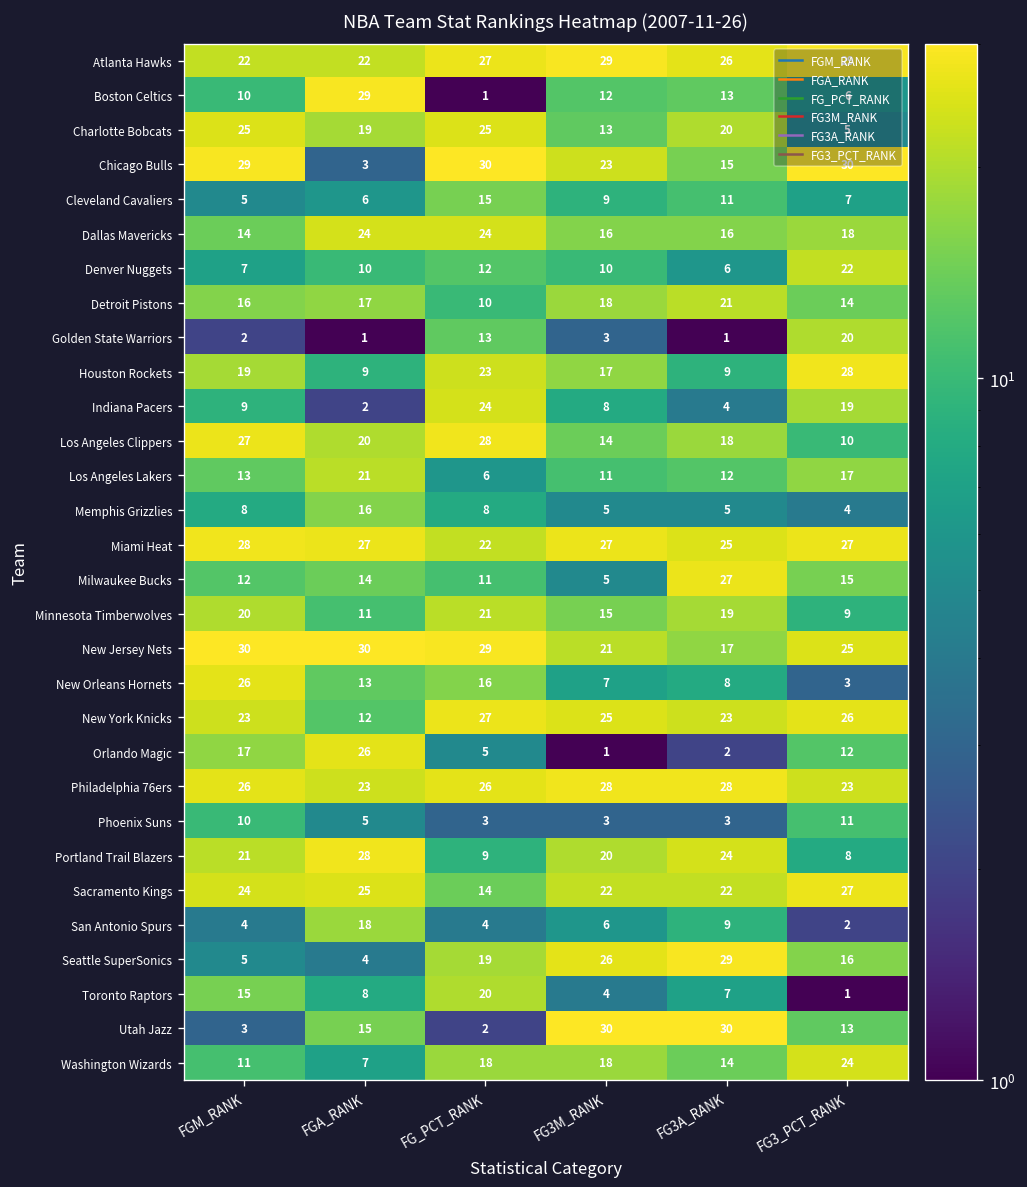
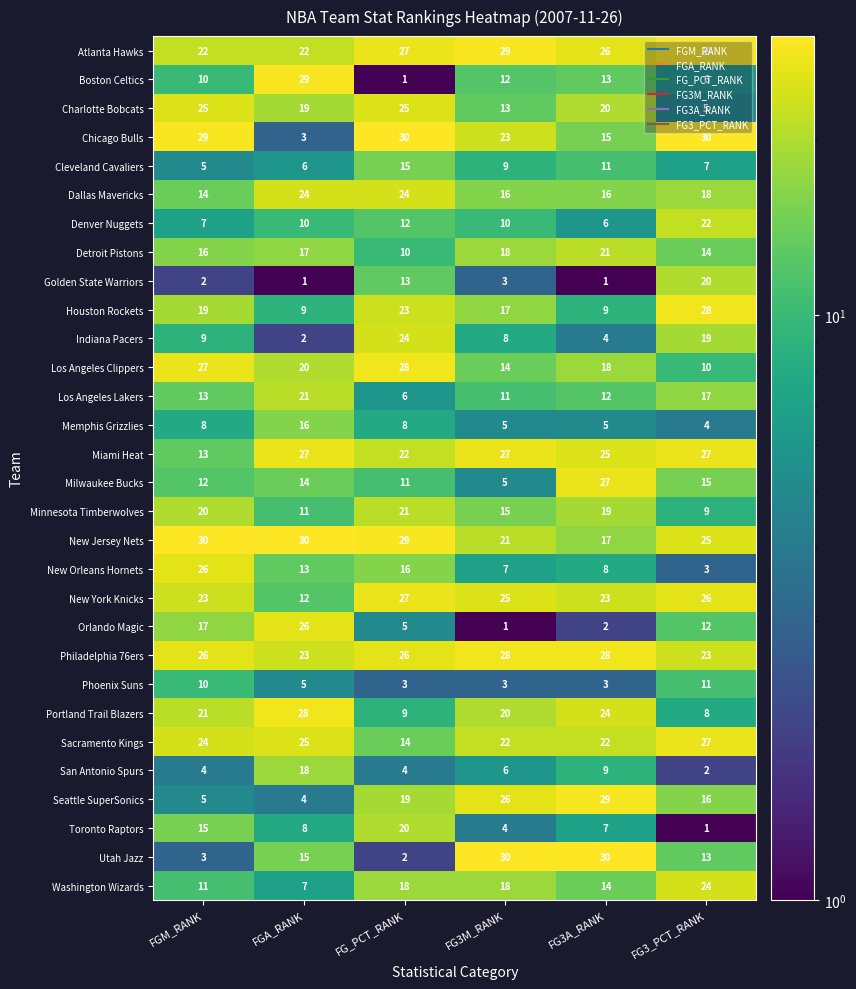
Miami Heat, FGM_RANK: 28 -> 13
